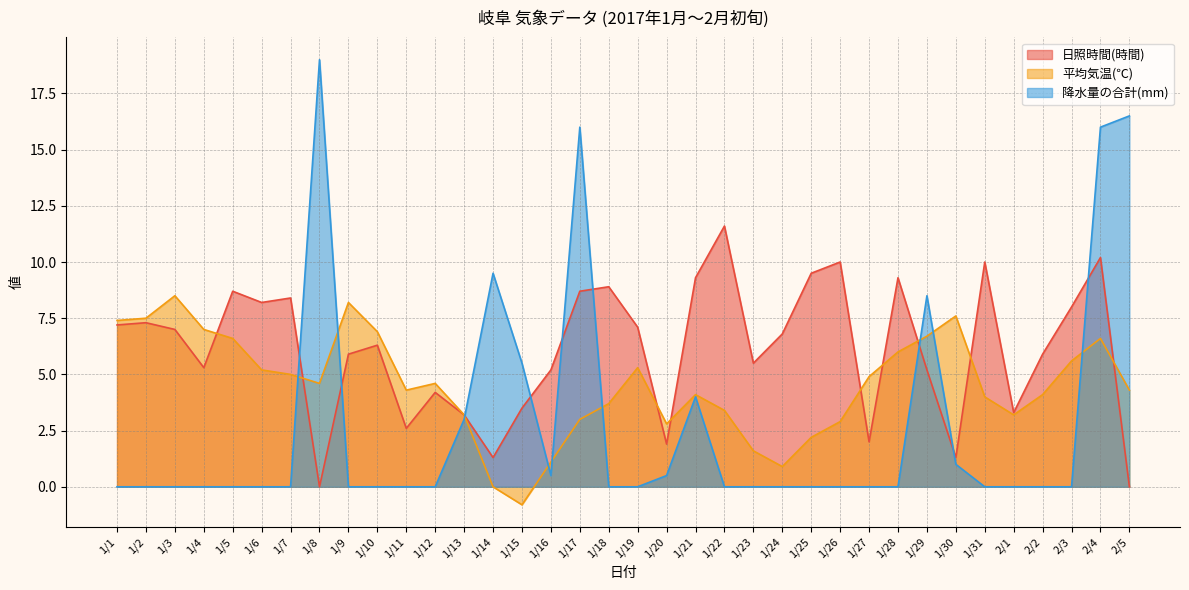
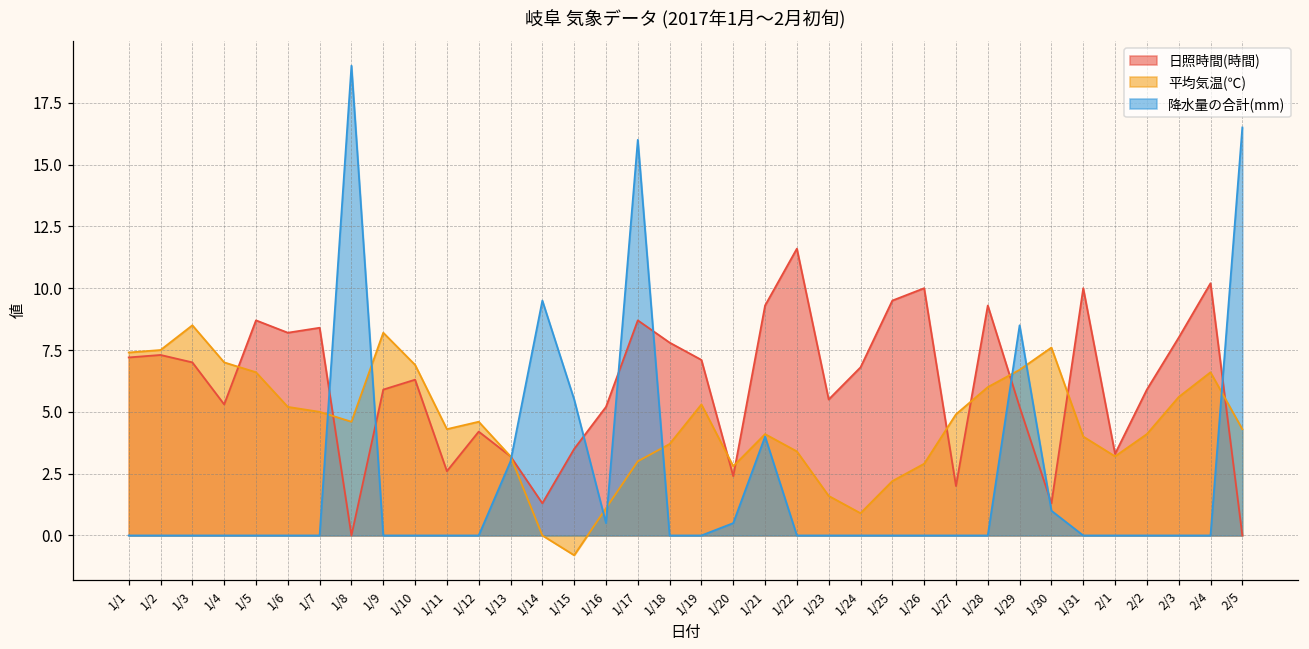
日照時間(時間), 1/18: 8.9 -> 7.8
日照時間(時間), 1/20: 1.9 -> 2.4
降水量の合計(mm), 2/4: 16 -> 0
